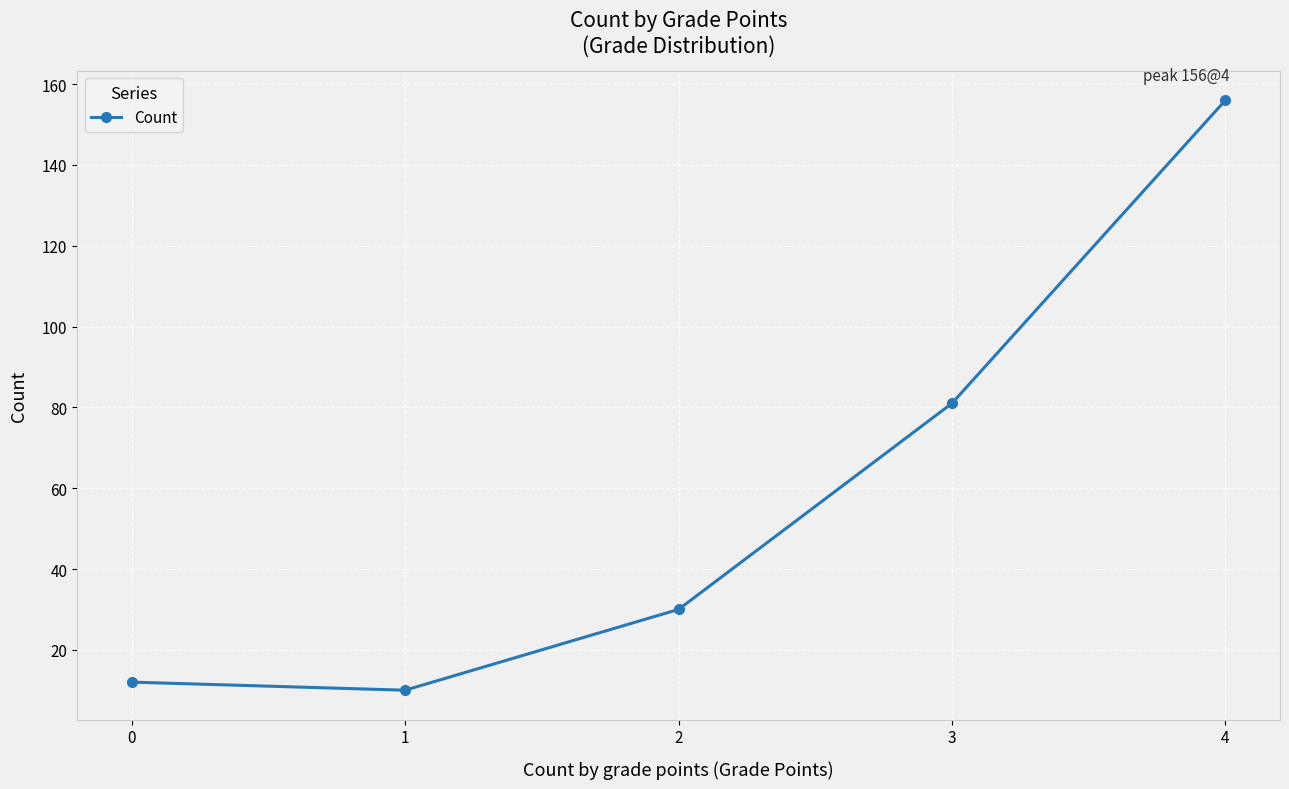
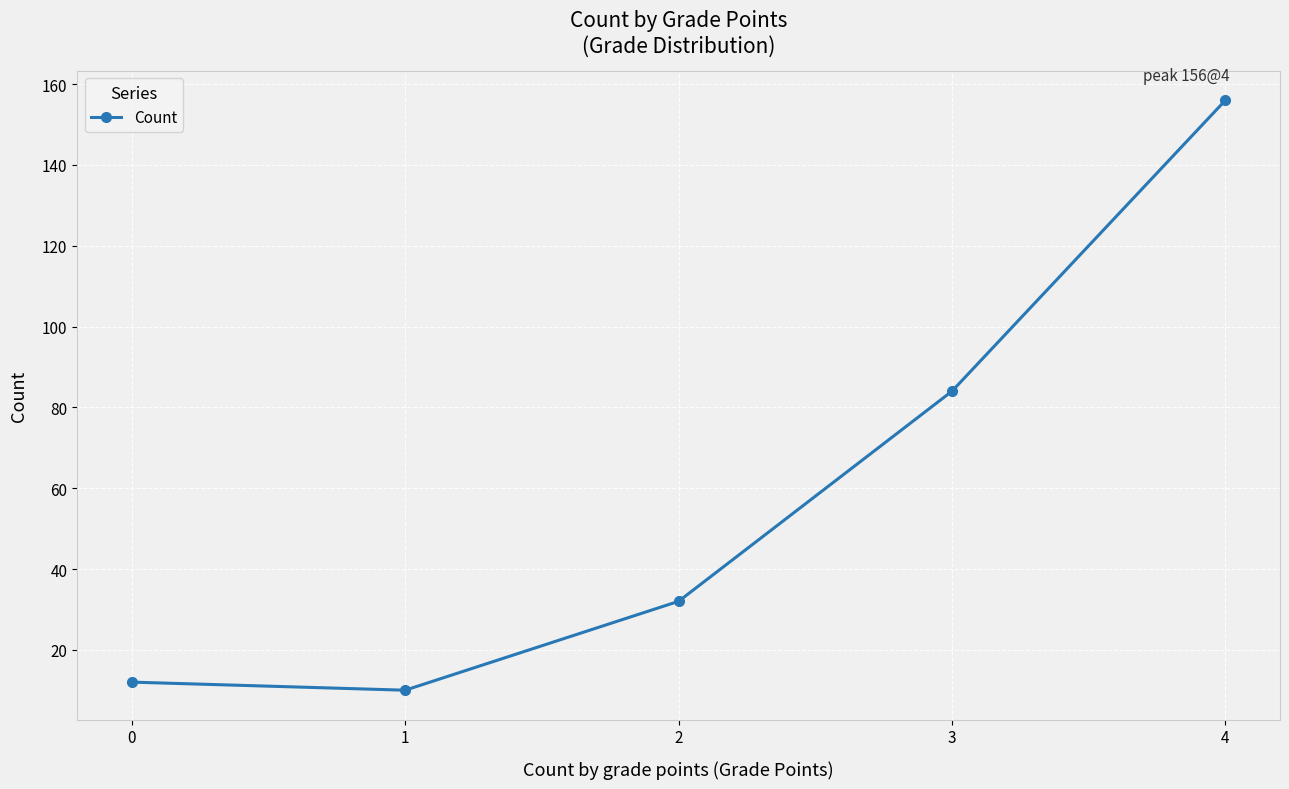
2: 30 -> 32
3: 81 -> 84
